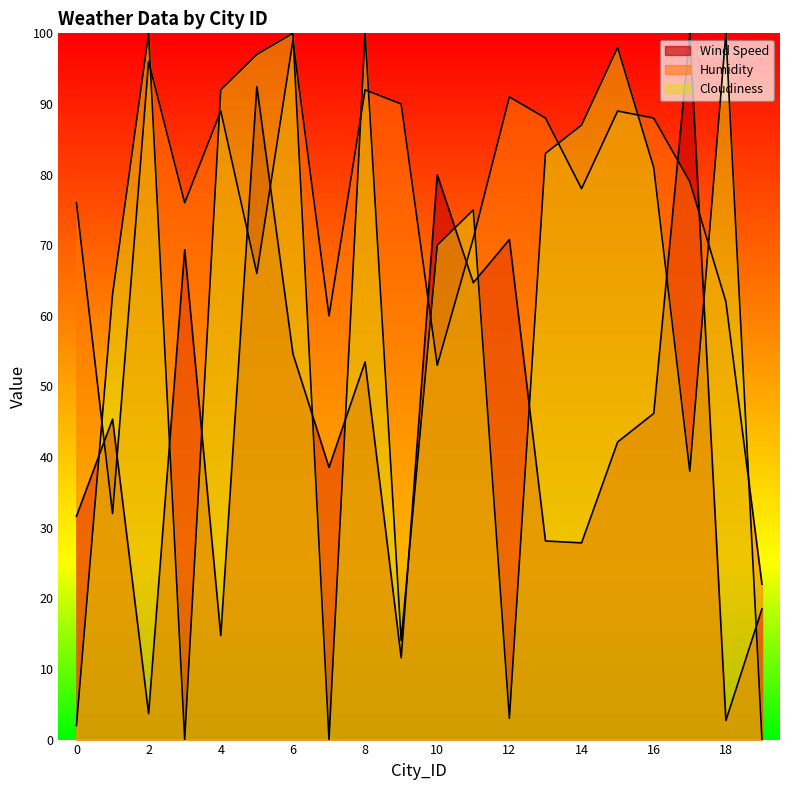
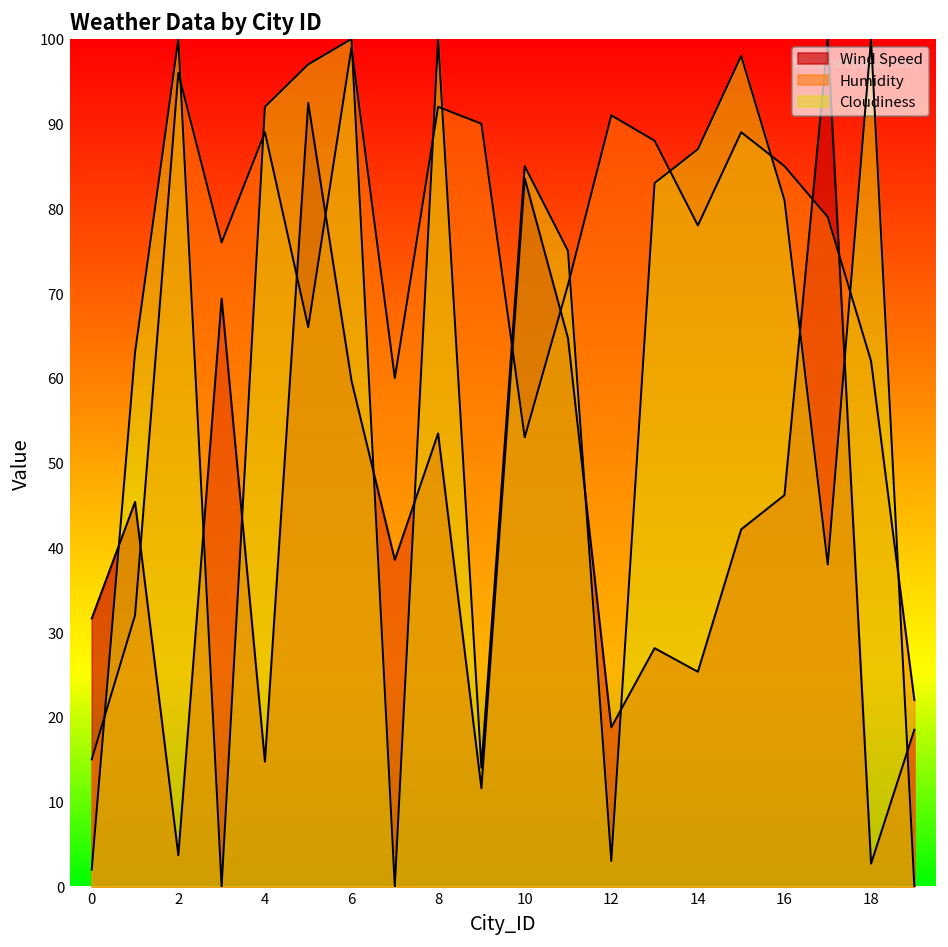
Humidity, 0: 76 -> 15
Wind Speed, 6: 55 -> 60
Wind Speed, 10: 80 -> 84
Cloudiness, 10: 70 -> 85
Wind Speed, 12: 71 -> 19
Wind Speed, 14: 28 -> 25
Humidity, 16: 88 -> 85
